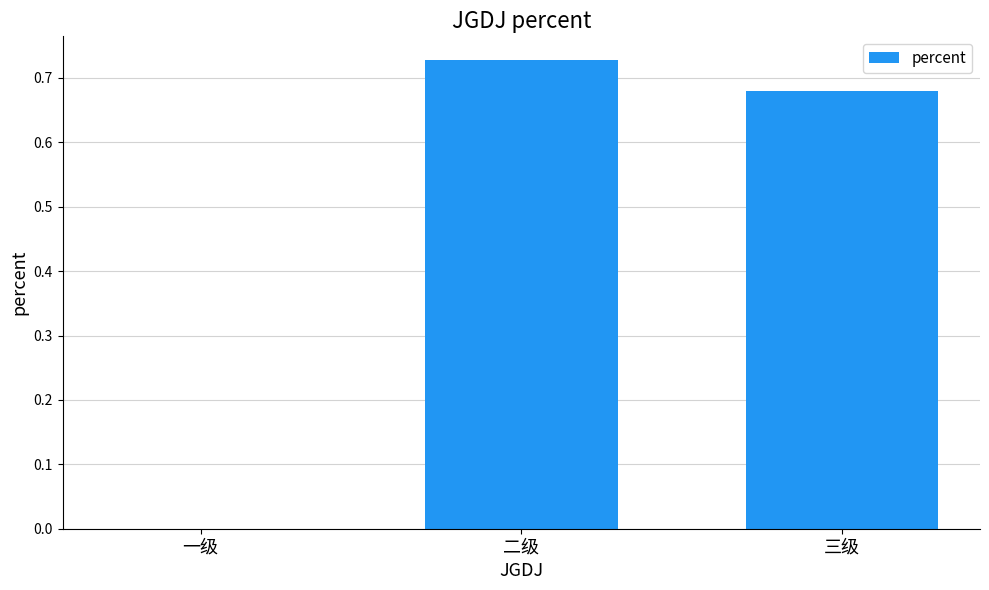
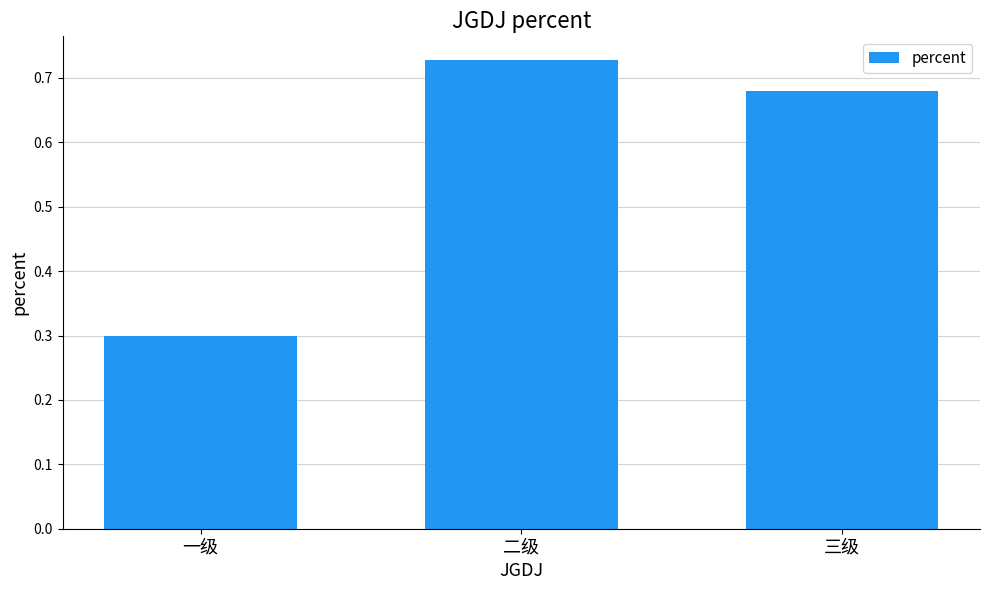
一级: 0.0 -> 0.3
